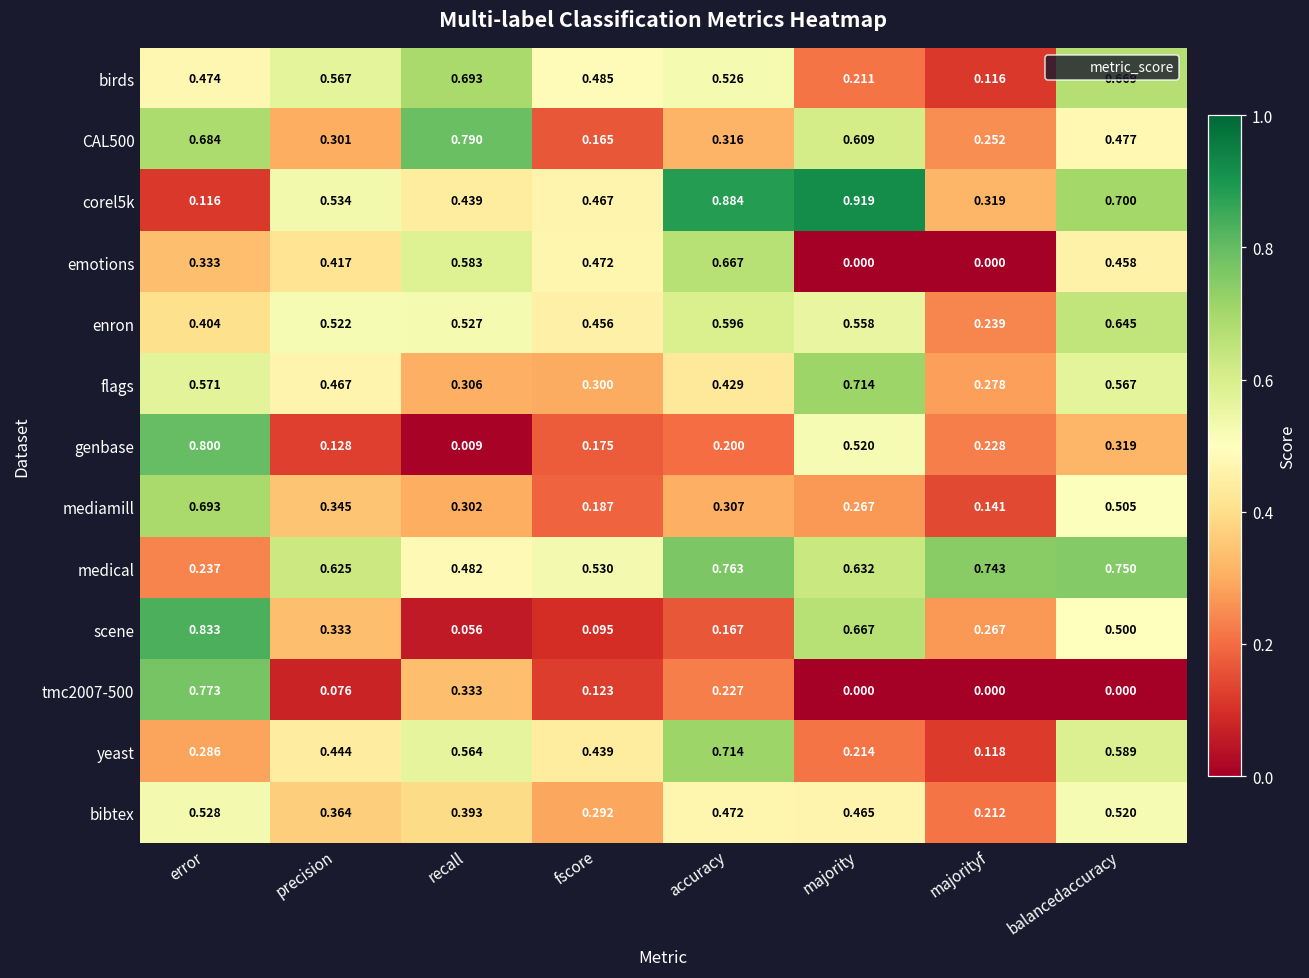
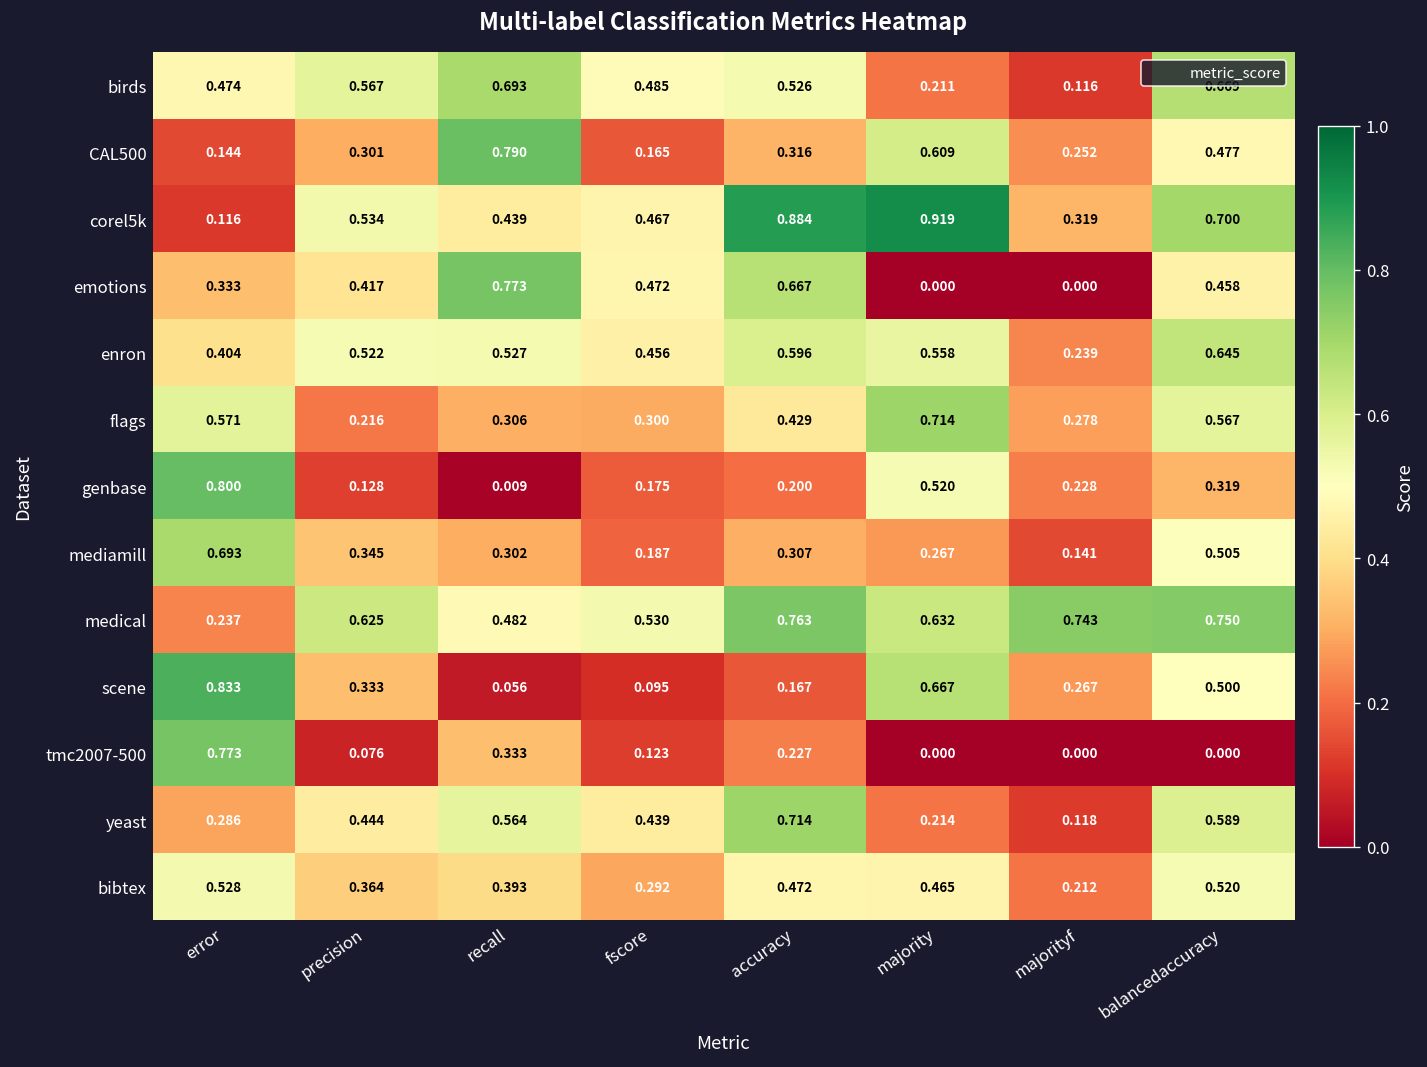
CAL500, error: 0.684 -> 0.144
emotions, recall: 0.583 -> 0.773
flags, precision: 0.467 -> 0.216
